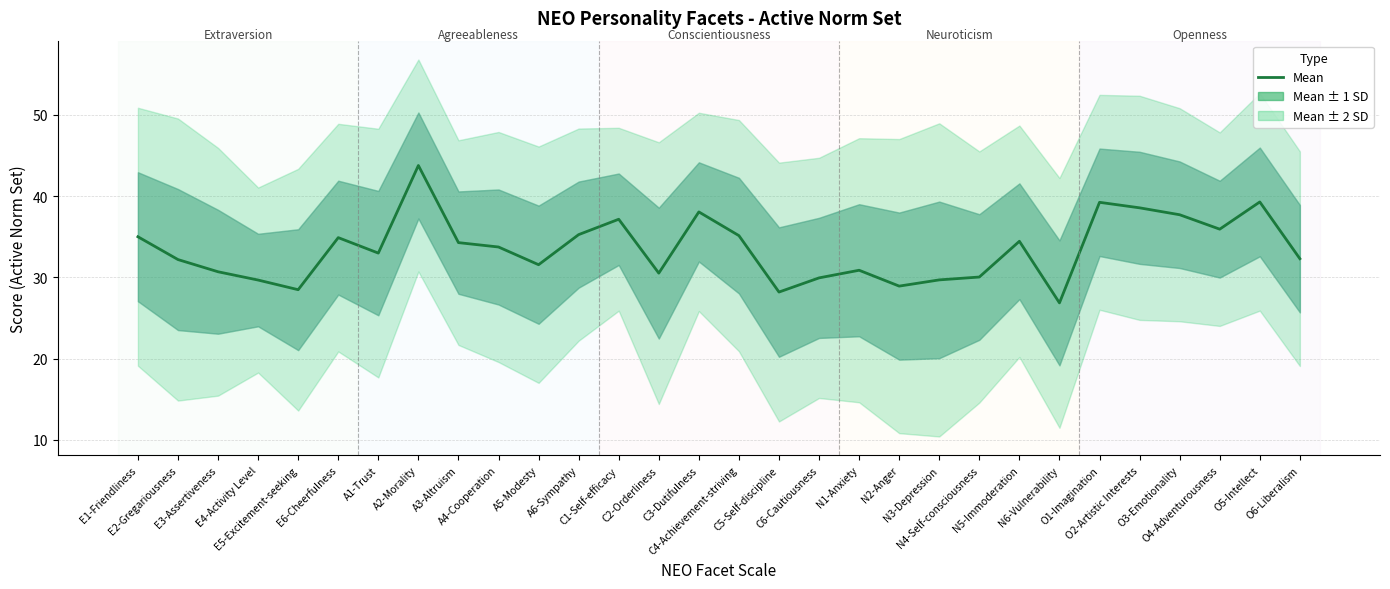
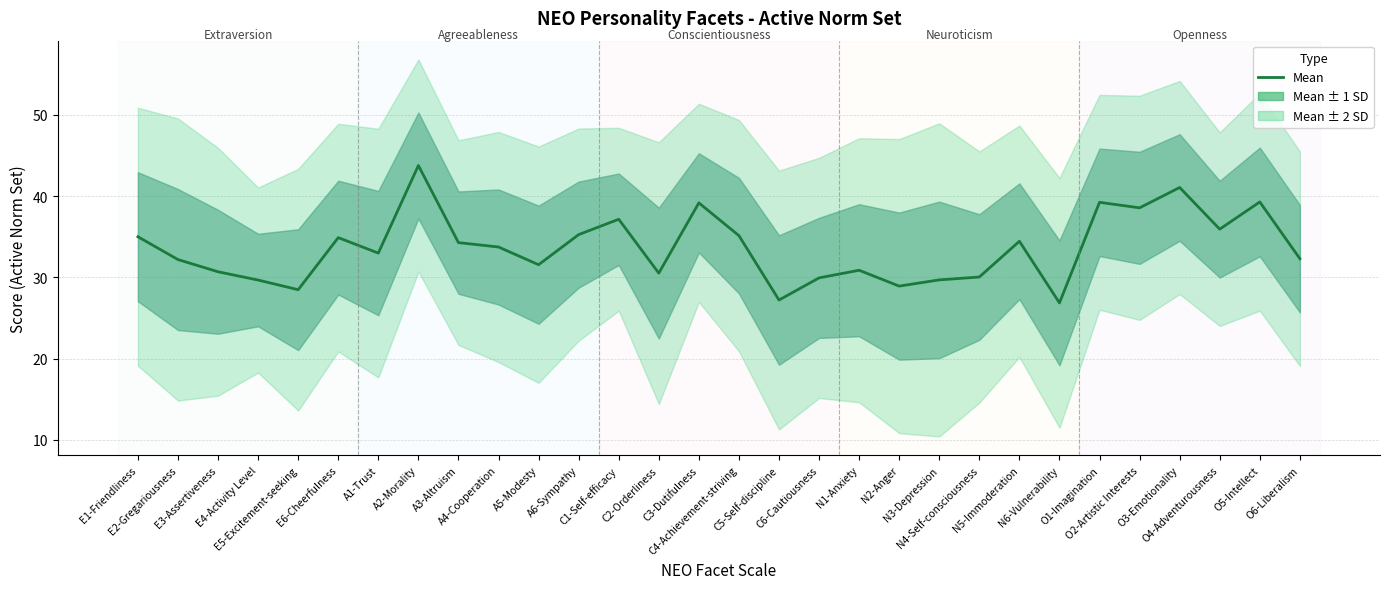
Mean, C3-Dutifulness: 38 -> 39
Mean, C5-Self-discipline: 28 -> 27
Mean, O3-Emotionality: 38 -> 41
